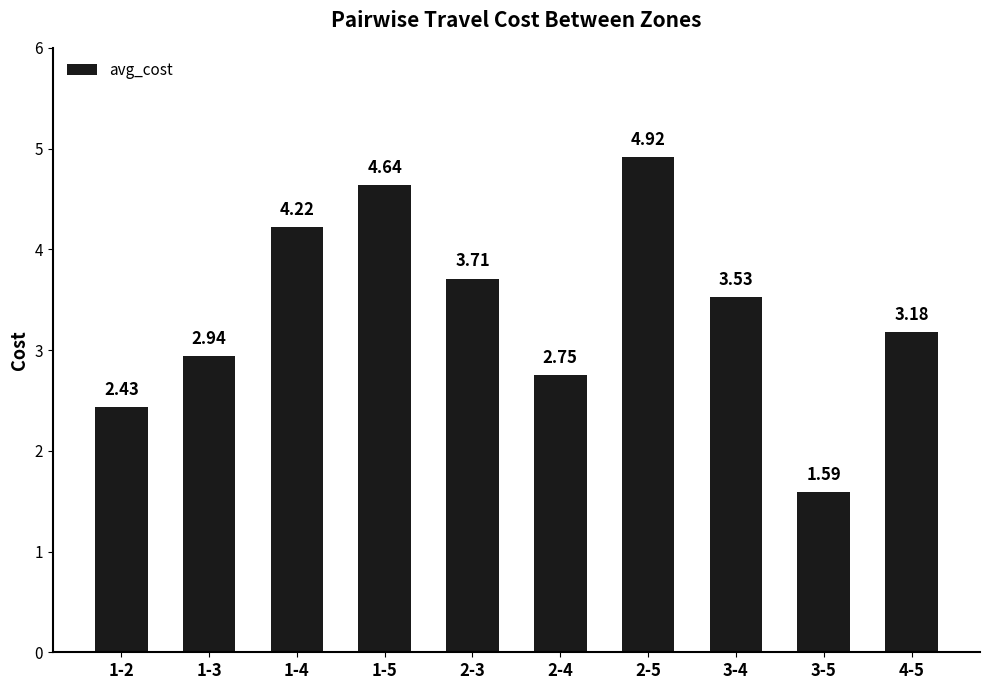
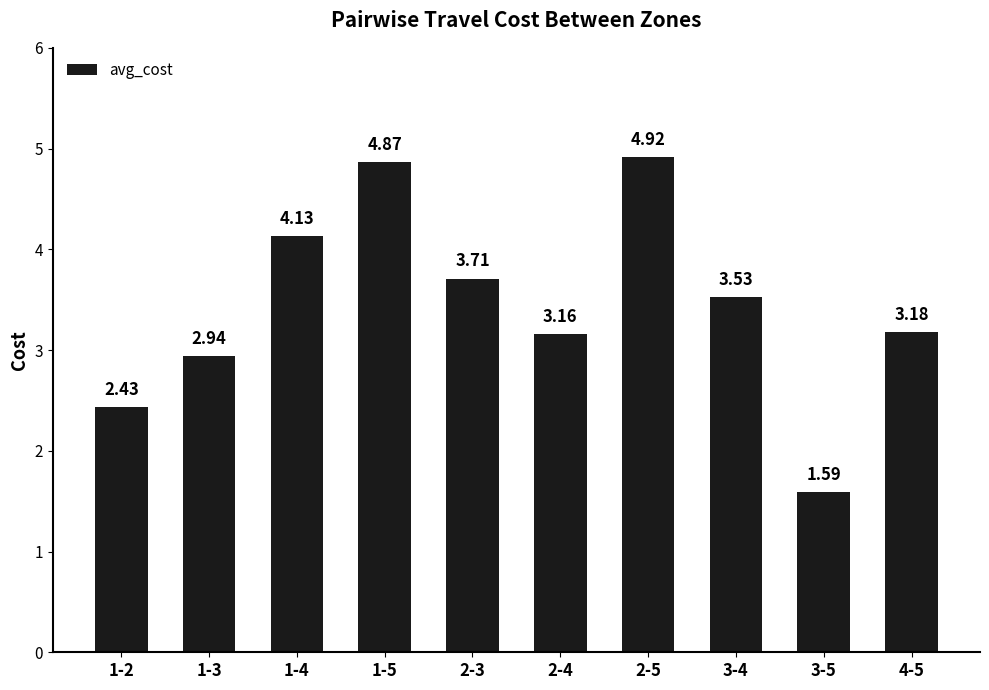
1-4: 4.22 -> 4.13
1-5: 4.64 -> 4.87
2-4: 2.75 -> 3.16
